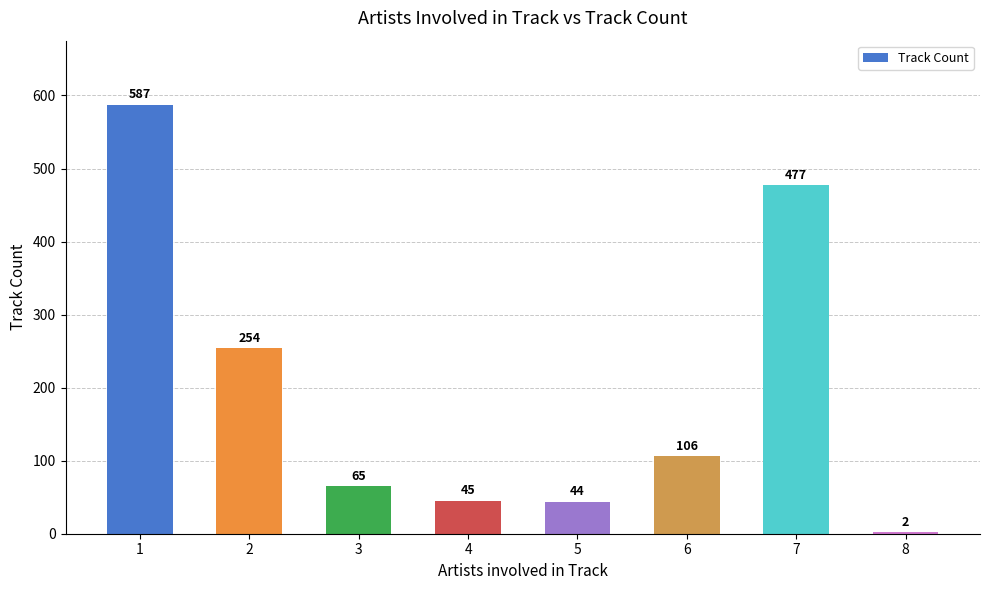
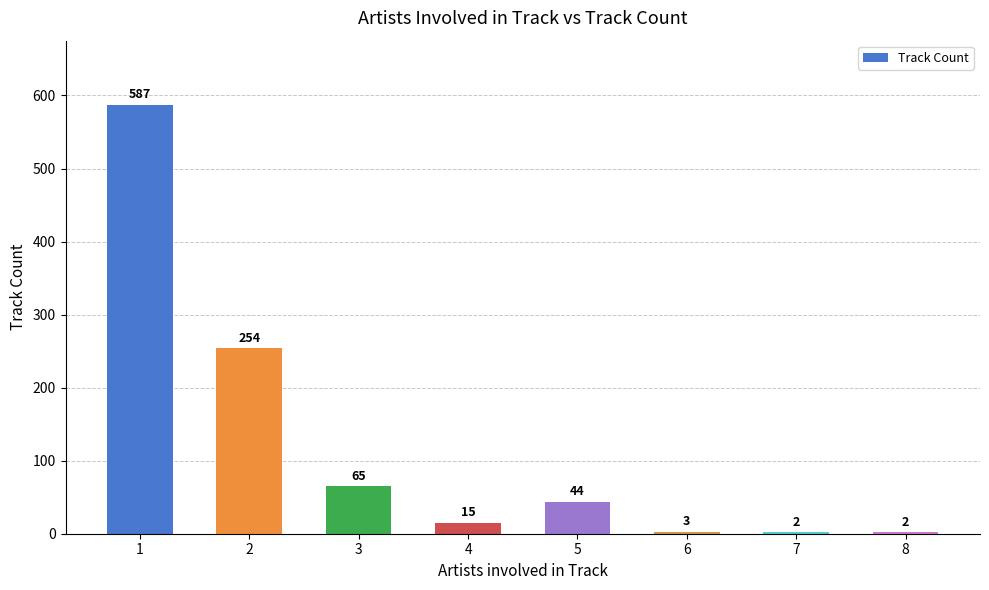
4: 45 -> 15
6: 106 -> 3
7: 477 -> 2
